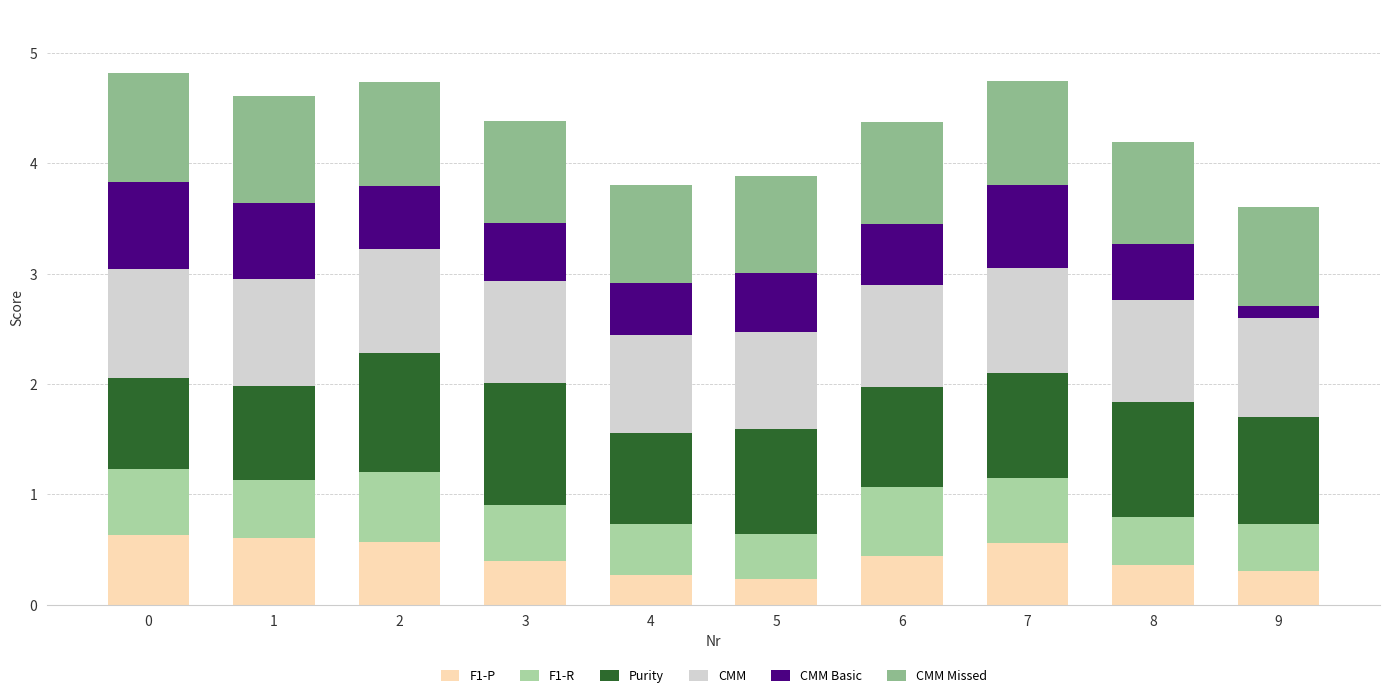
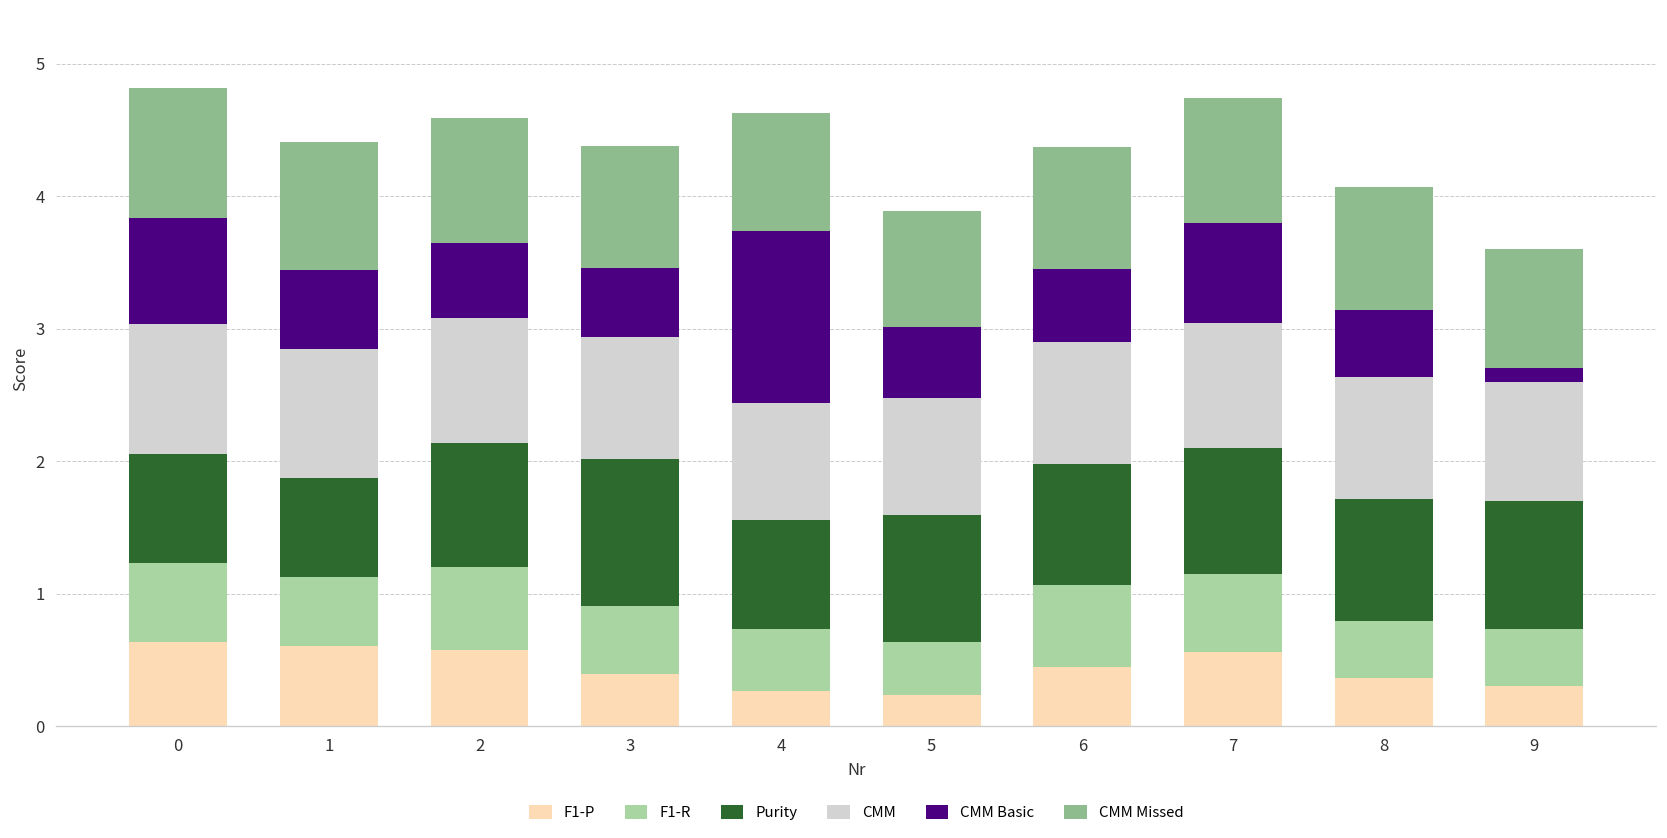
Purity, 1: 0.85 -> 0.75
CMM Basic, 1: 0.69 -> 0.60
Purity, 2: 1.07 -> 0.93
CMM Basic, 4: 0.48 -> 1.30
Purity, 8: 1.04 -> 0.92
